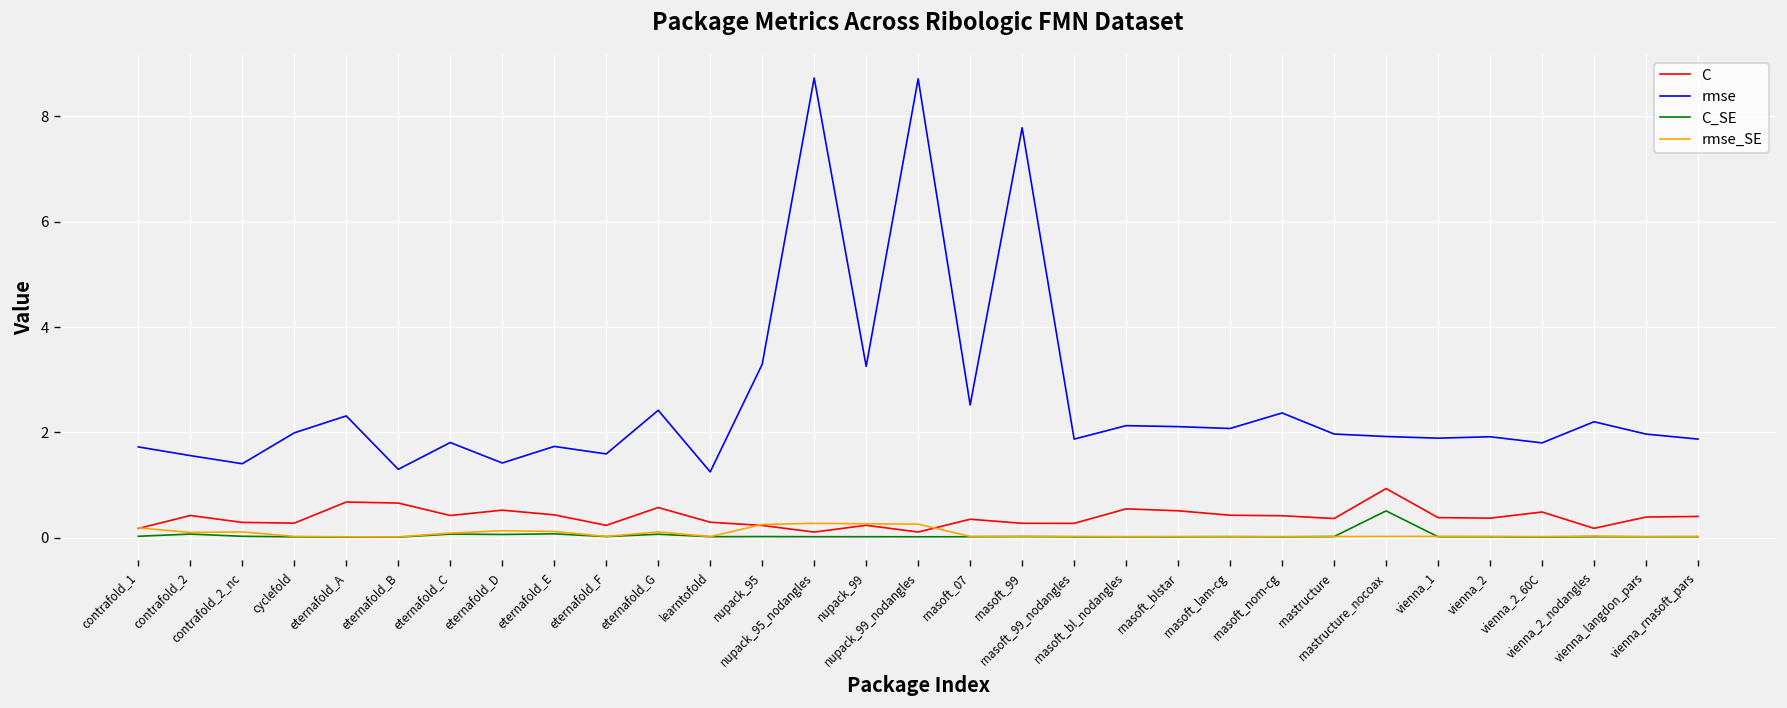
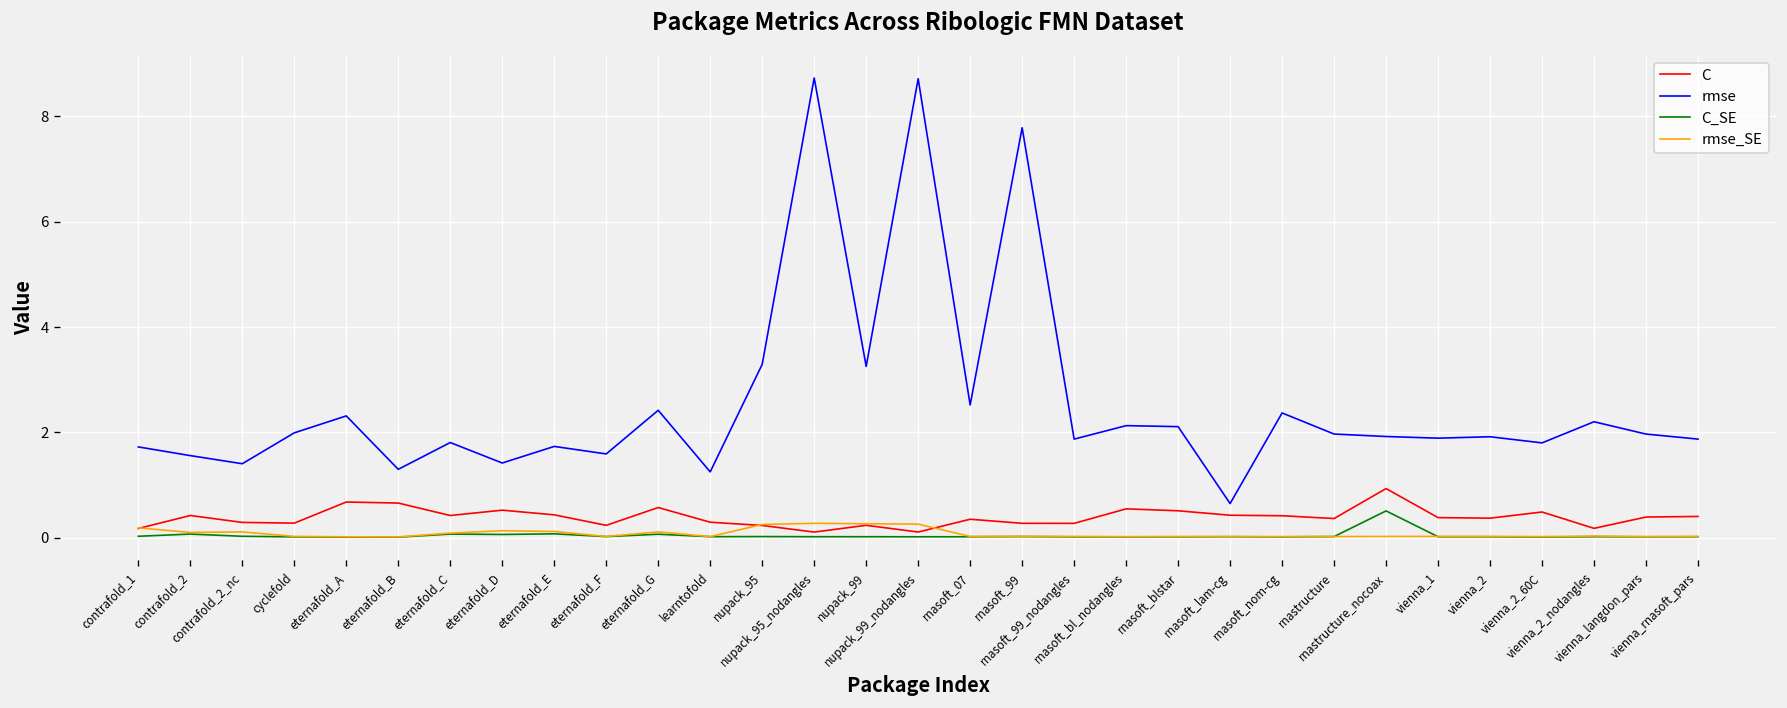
rmse, rnasoft_lam-cg: 2.1 -> 0.7
